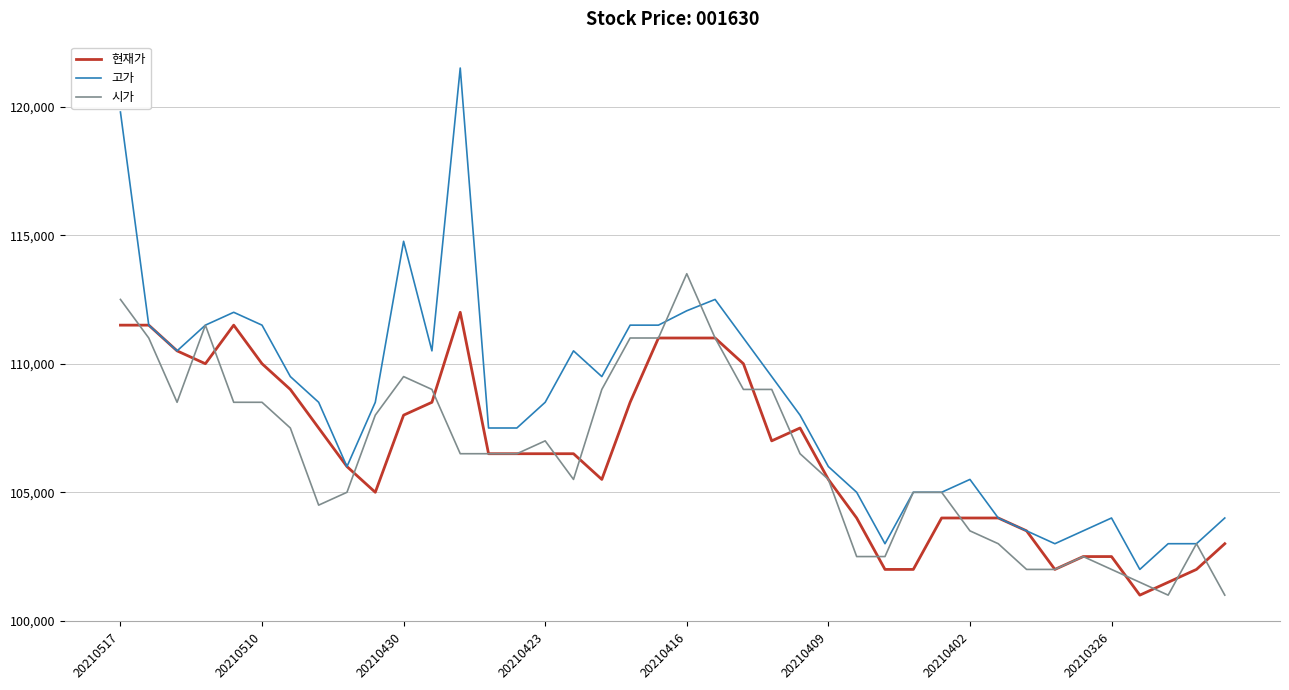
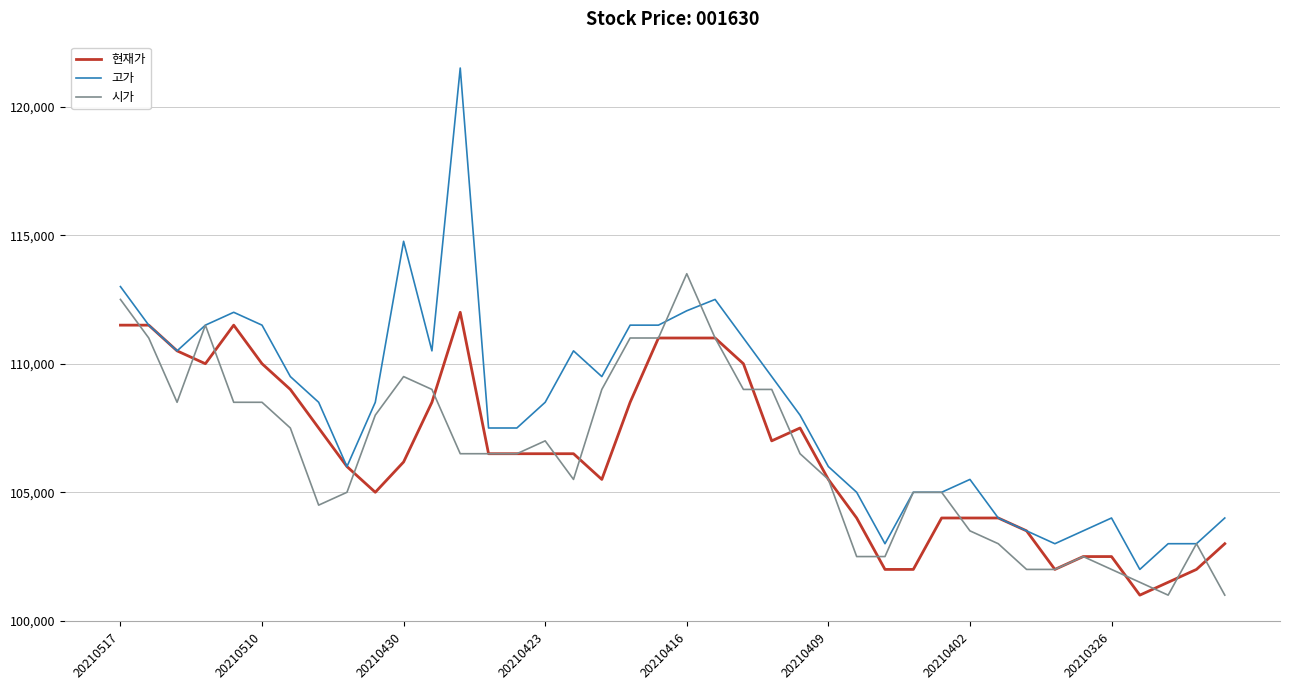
고가, 20210517: 119,800 -> 113,000
현재가, 20210430: 108,000 -> 106,200
